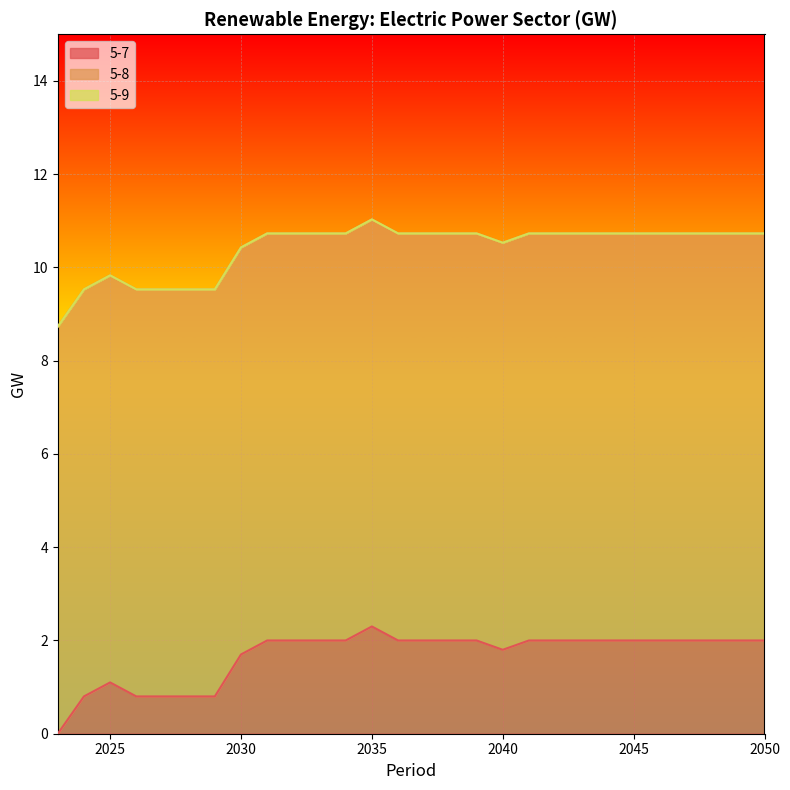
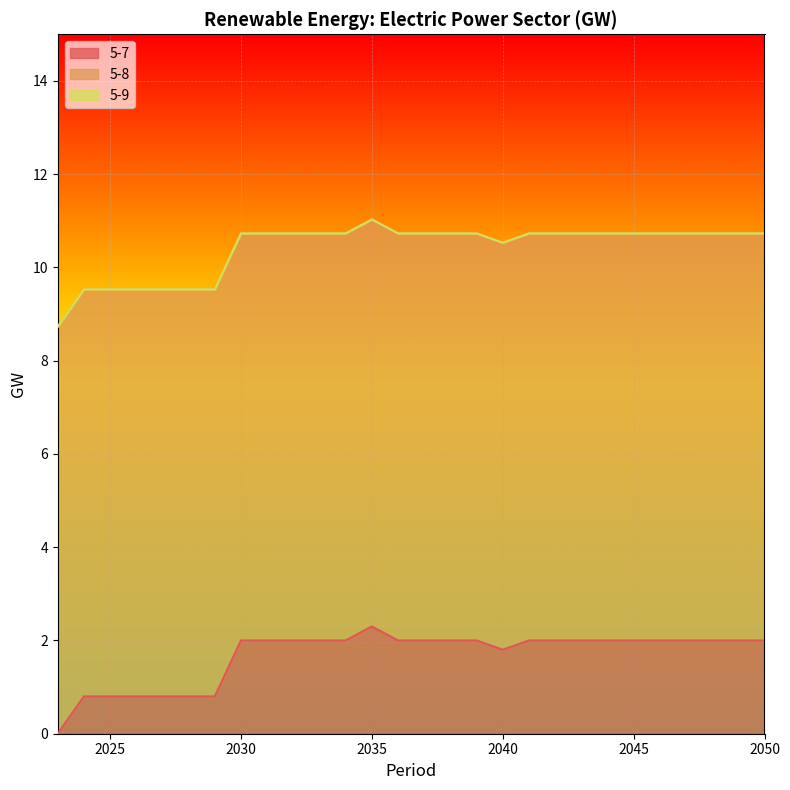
5-7, 2025: 1.1 -> 0.8
5-7, 2030: 1.7 -> 2.0
